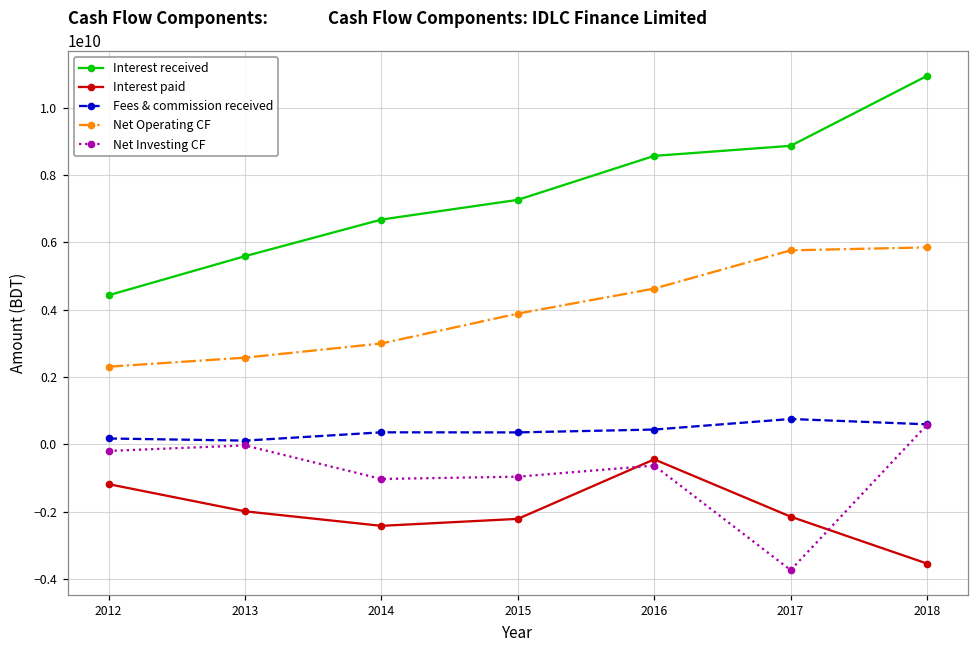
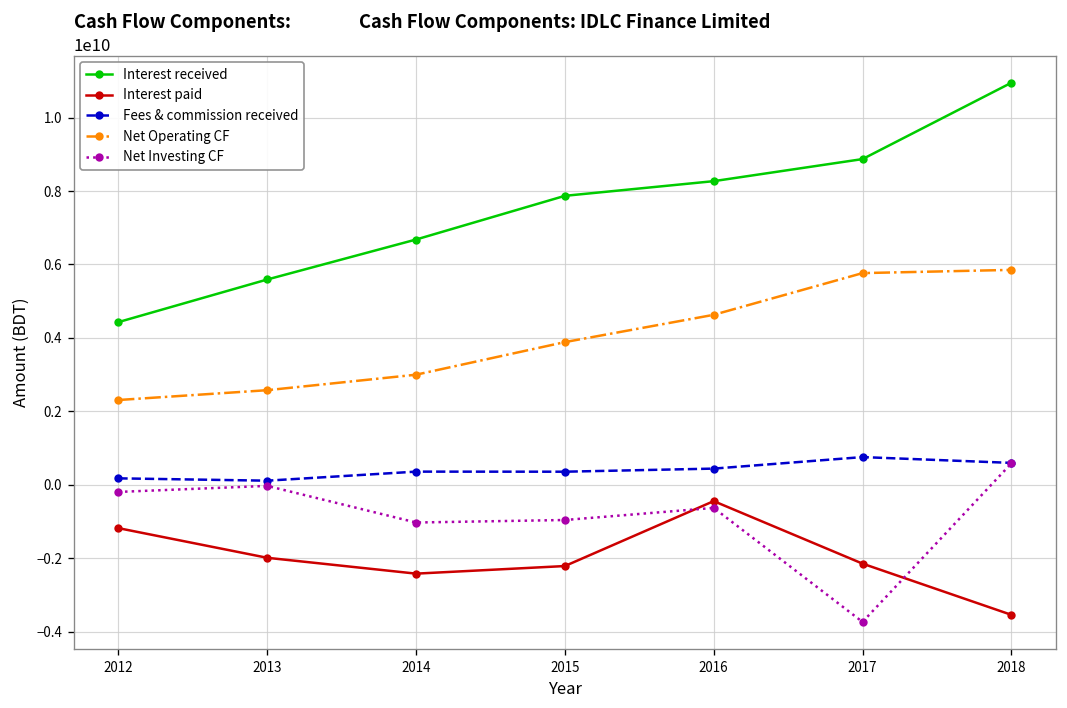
Interest received, 2015: 7300000000 -> 7900000000
Interest received, 2016: 8600000000 -> 8300000000
